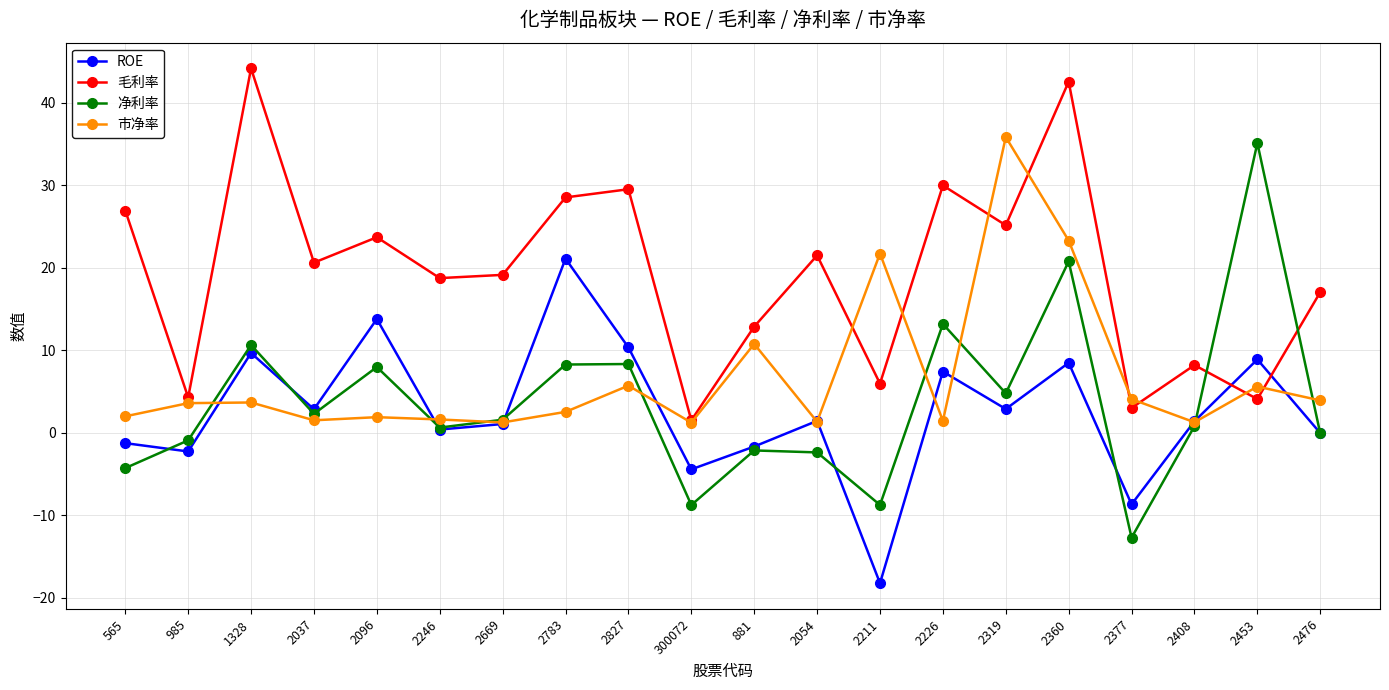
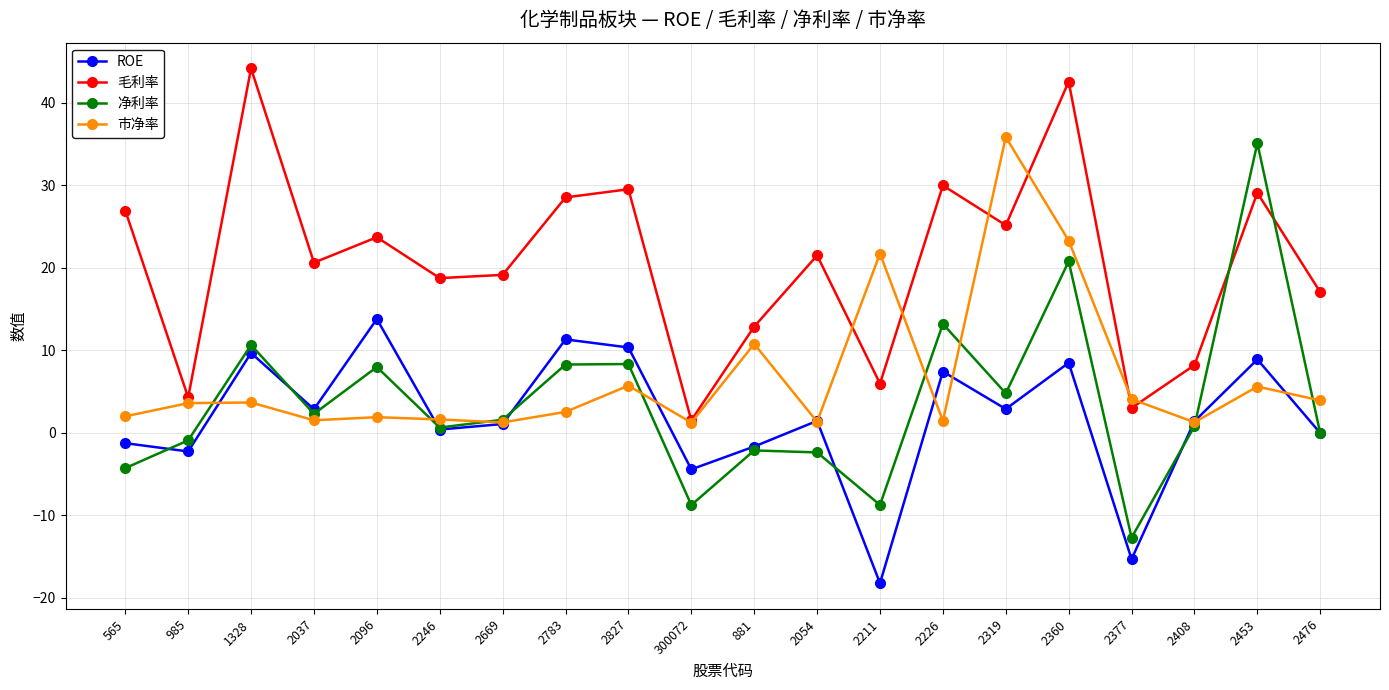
ROE, 2783: 21 -> 11
ROE, 2377: -9 -> -15
毛利率, 2453: 4 -> 29
